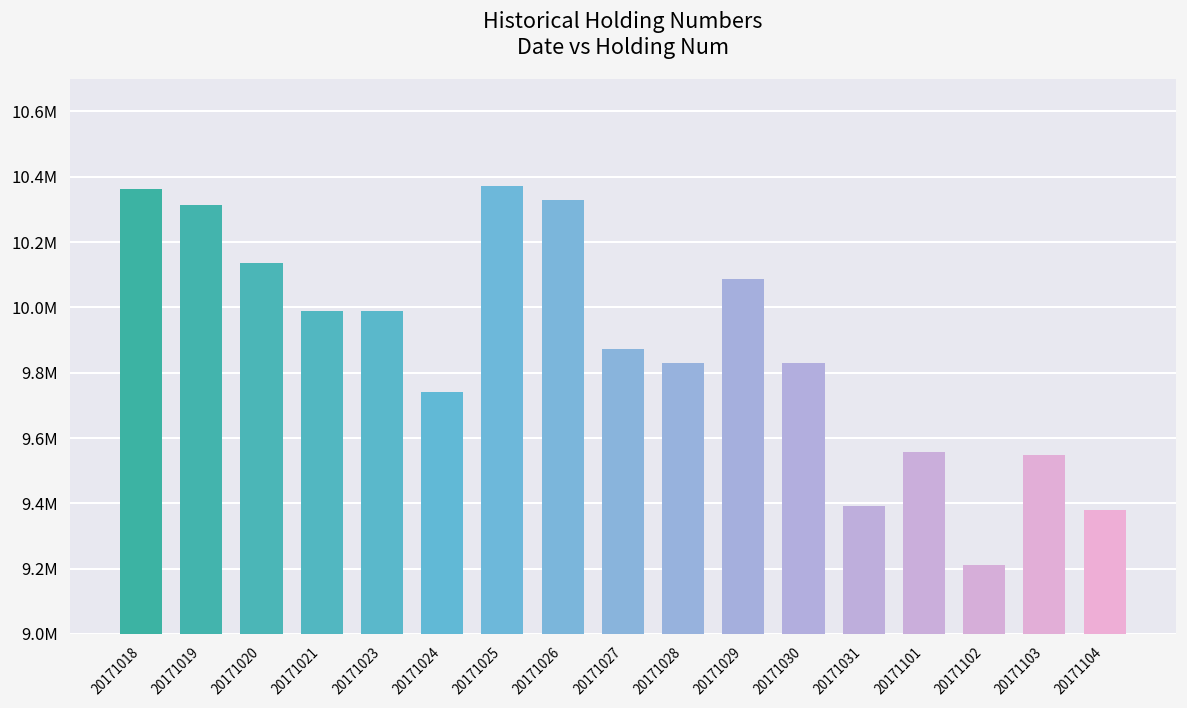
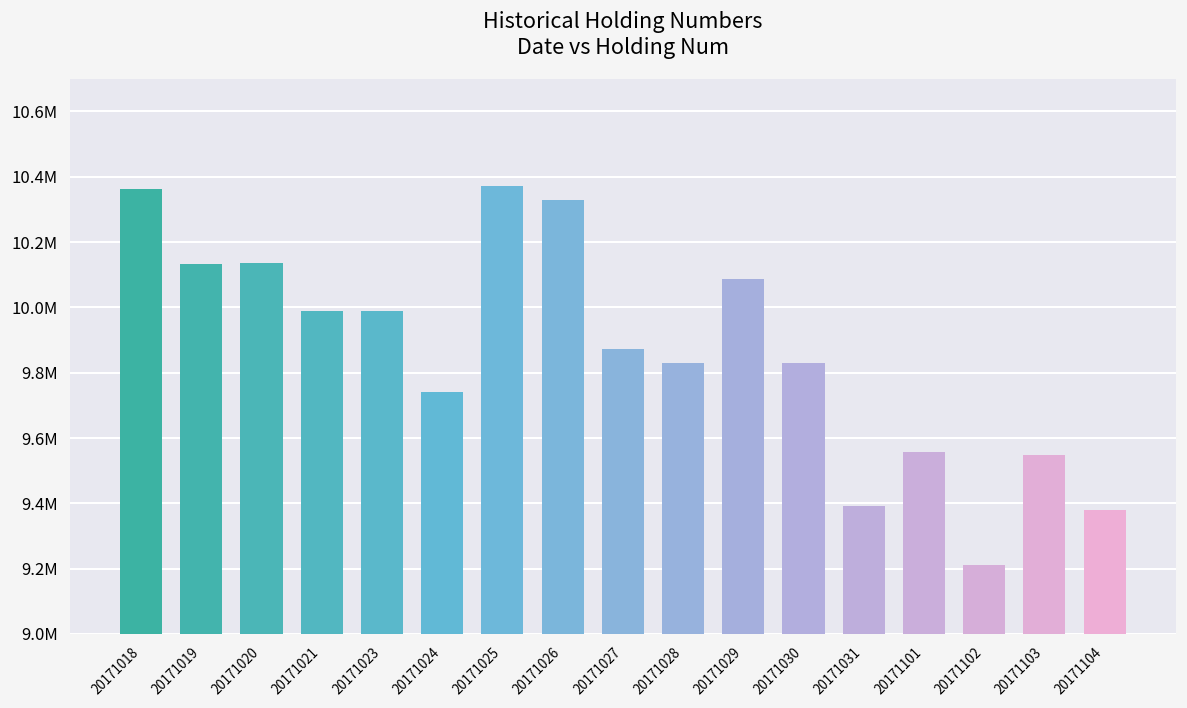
20171019: 10310000 -> 10130000
